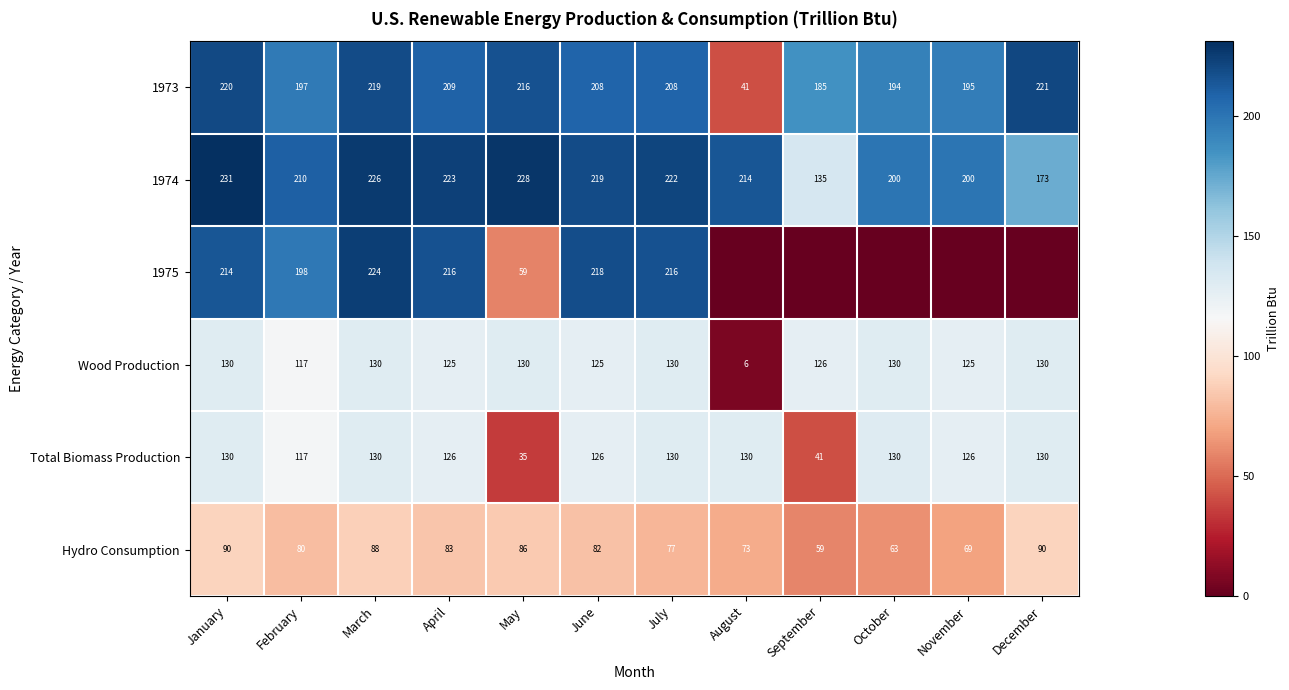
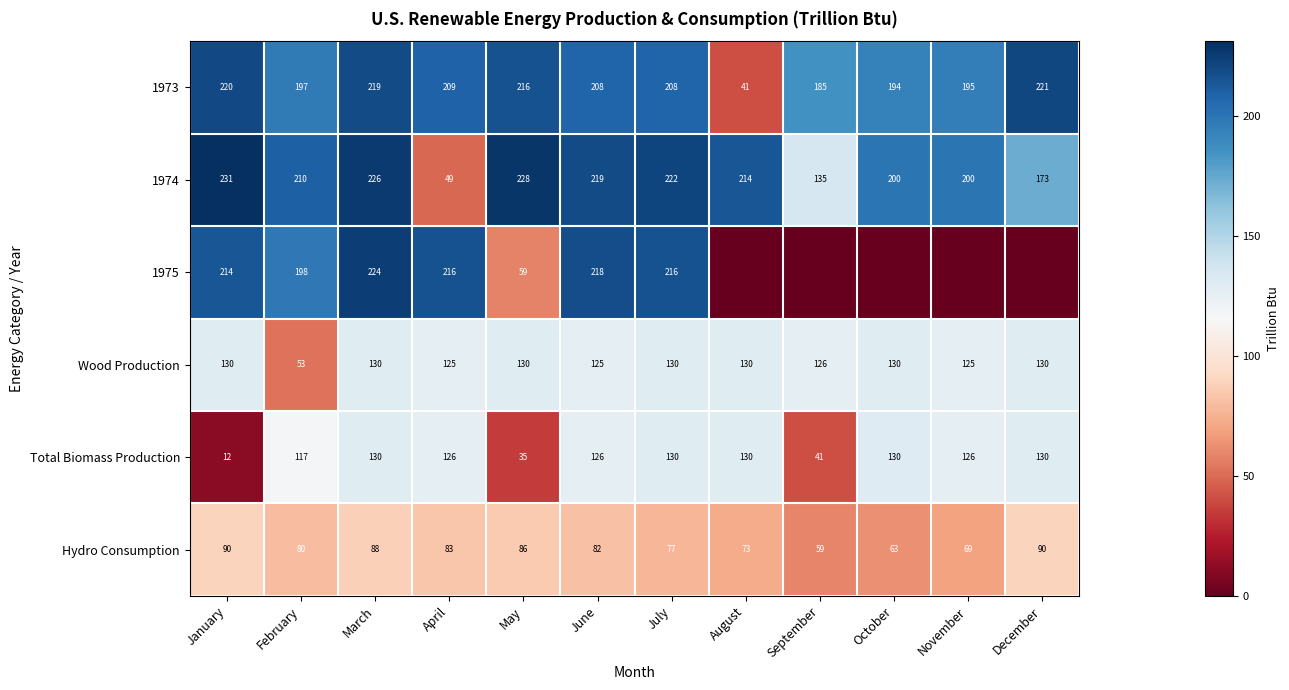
1974, April: 223 -> 49
Wood Production, February: 117 -> 53
Wood Production, August: 6 -> 130
Total Biomass Production, January: 130 -> 12
